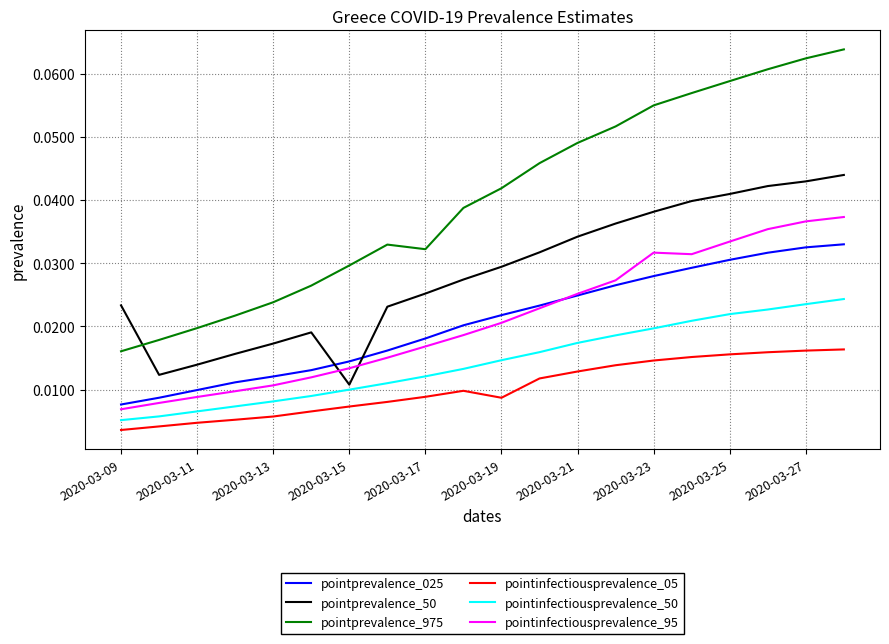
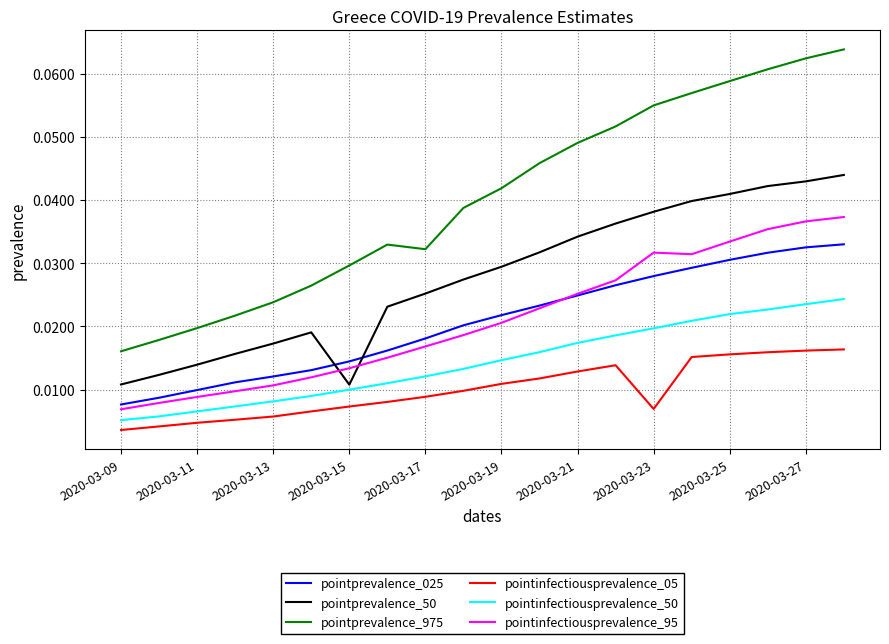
pointprevalence_50, 2020-03-09: 0.023 -> 0.011
pointinfectiousprevalence_05, 2020-03-19: 0.009 -> 0.011
pointinfectiousprevalence_05, 2020-03-23: 0.015 -> 0.007
